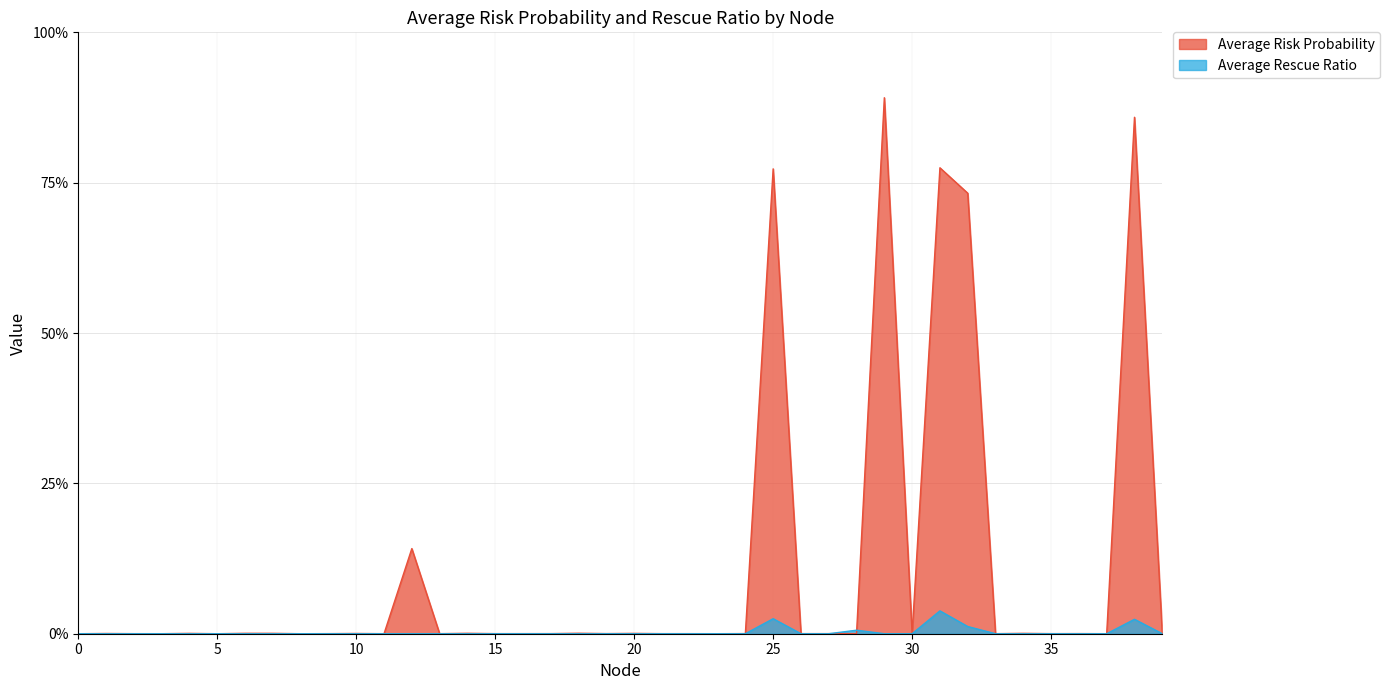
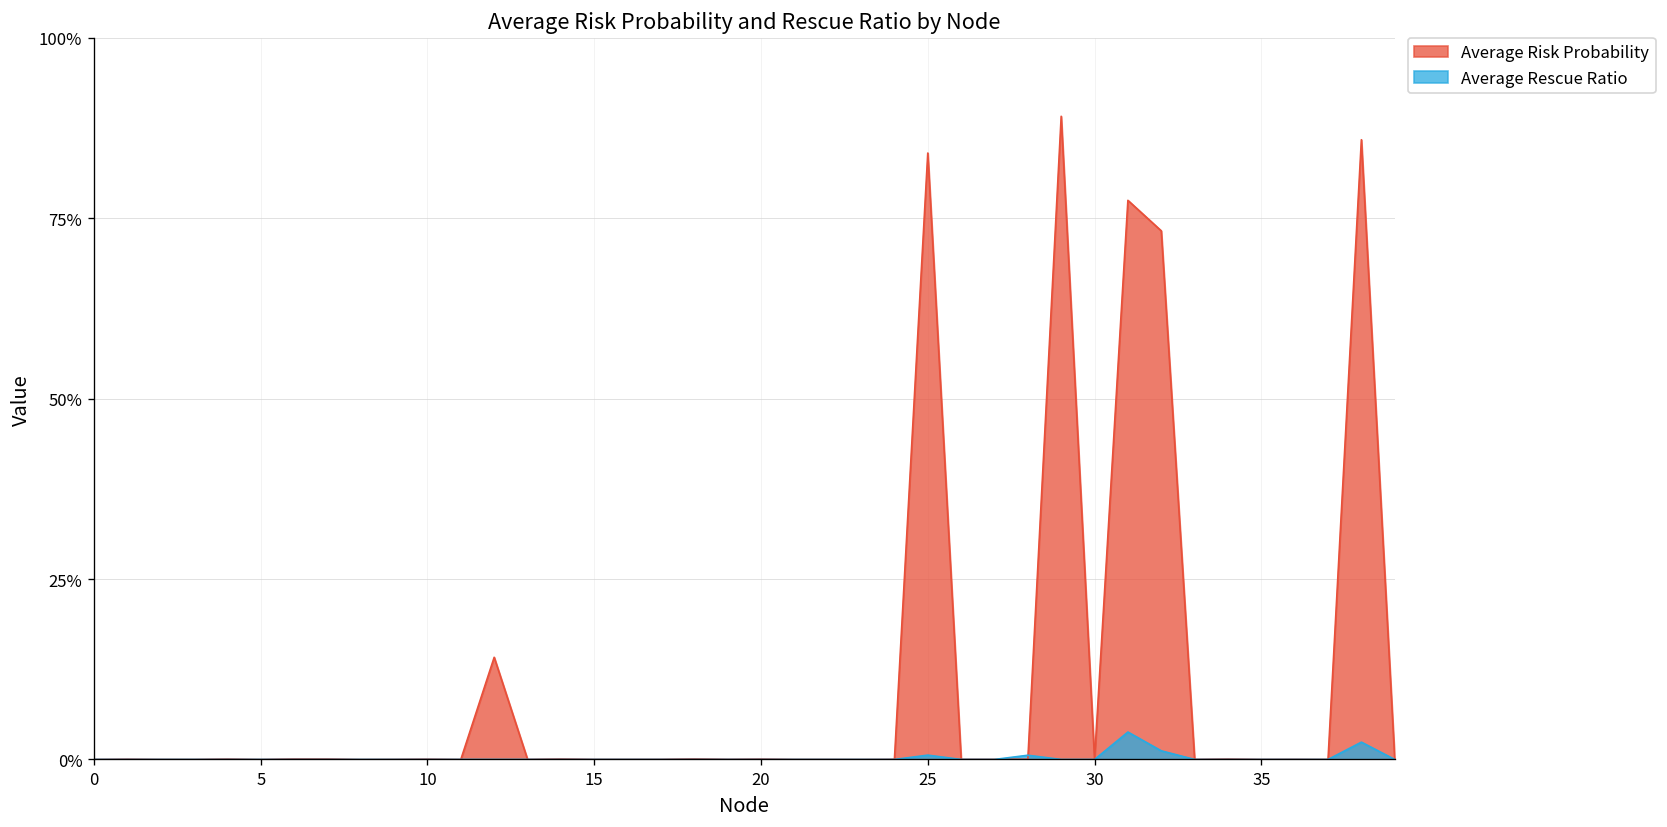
Average Risk Probability, 25: 77% -> 84%
Average Rescue Ratio, 25: 2% -> 1%
